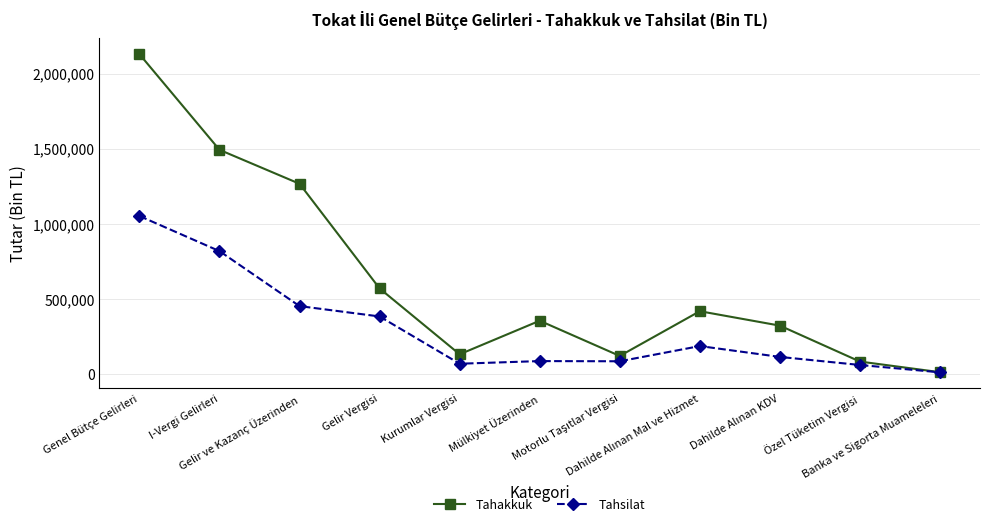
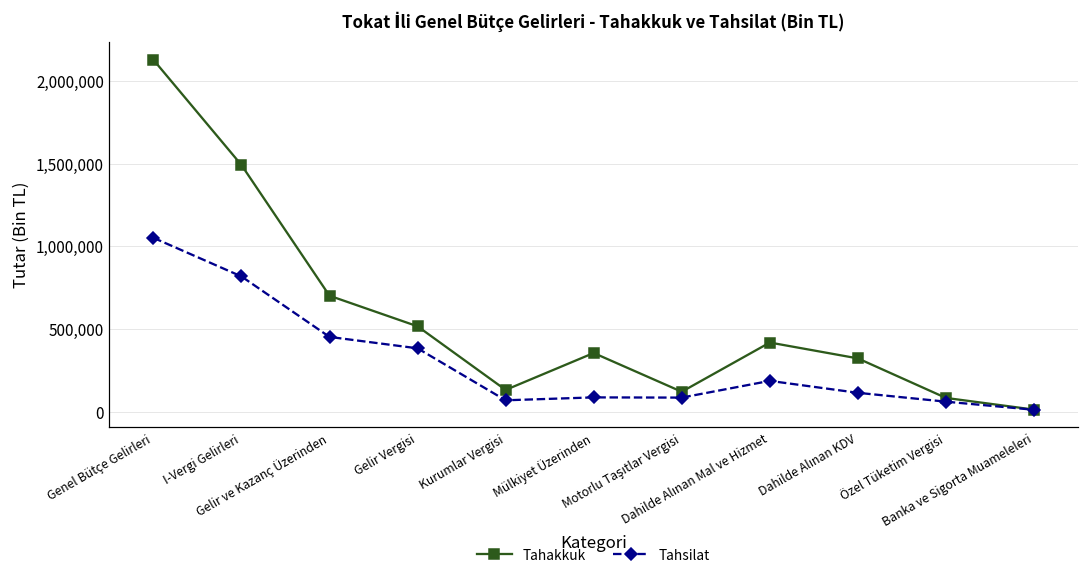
Tahakkuk, Gelir ve Kazanç Üzerinden: 1,270,000 -> 700,000
Tahakkuk, Gelir Vergisi: 570,000 -> 520,000
